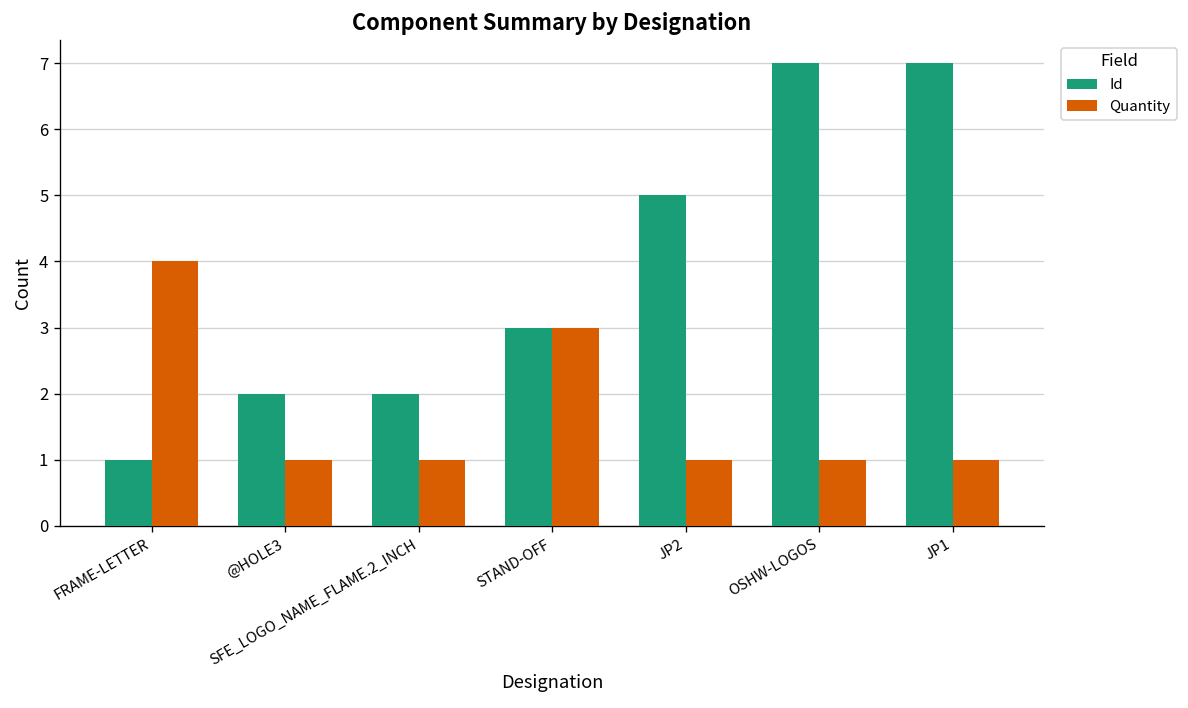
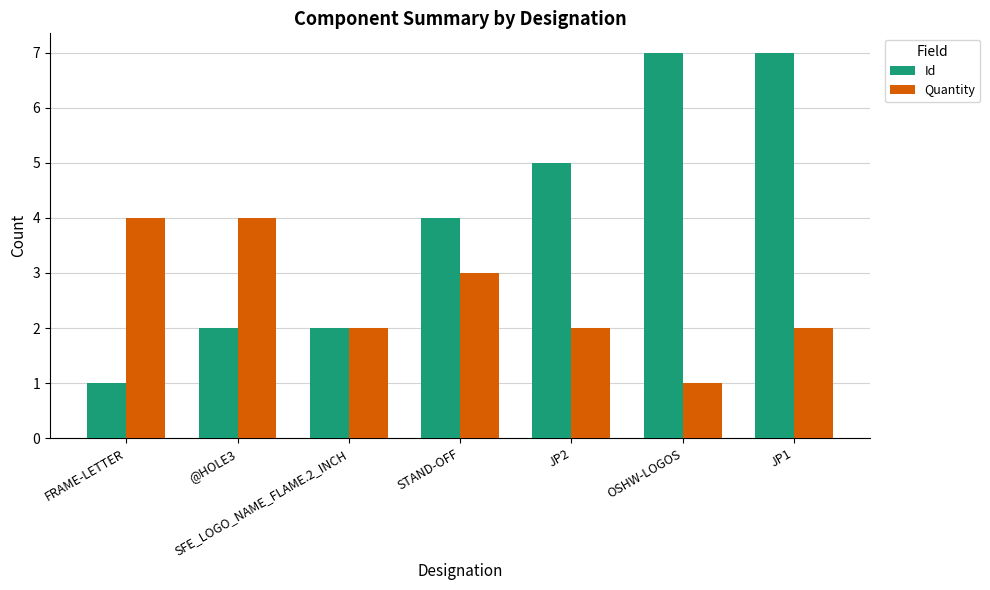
Quantity, @HOLE3: 1 -> 4
Quantity, SFE_LOGO_NAME_FLAME.2_INCH: 1 -> 2
Id, STAND-OFF: 3 -> 4
Quantity, JP2: 1 -> 2
Quantity, JP1: 1 -> 2
